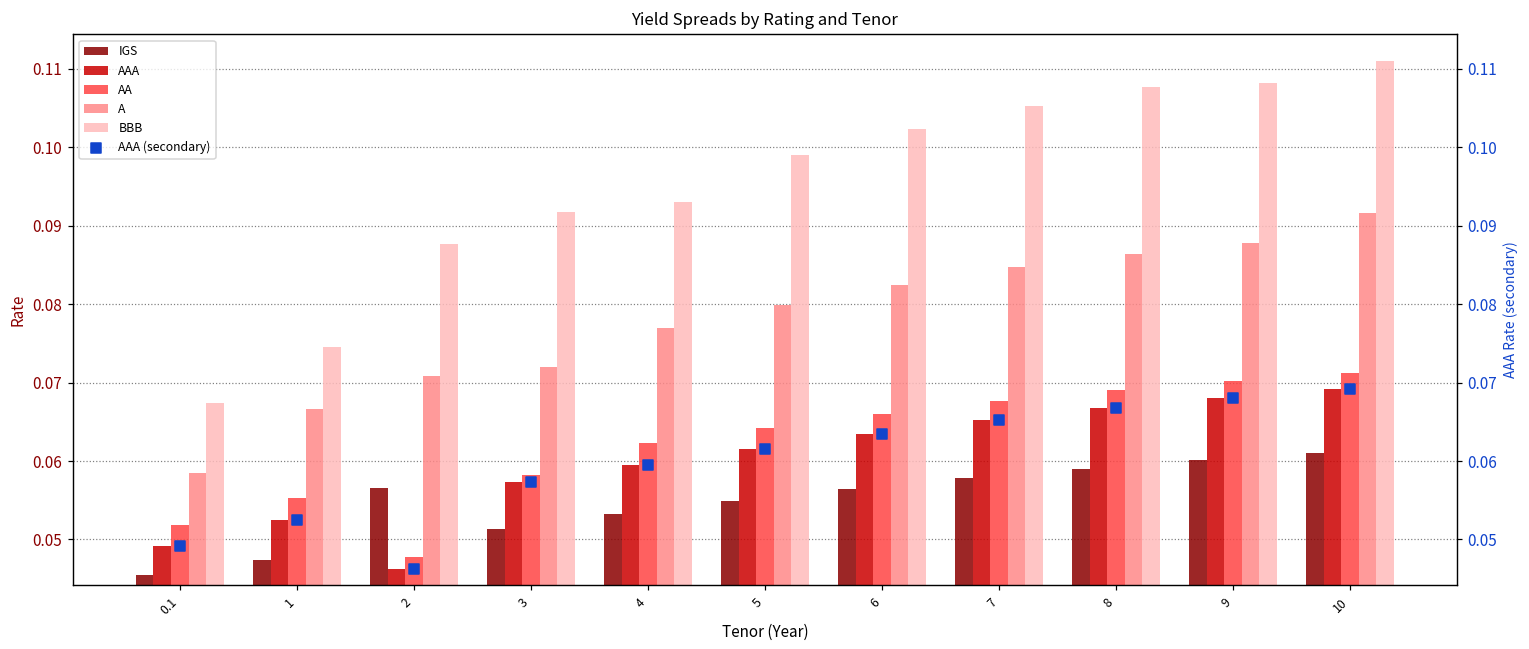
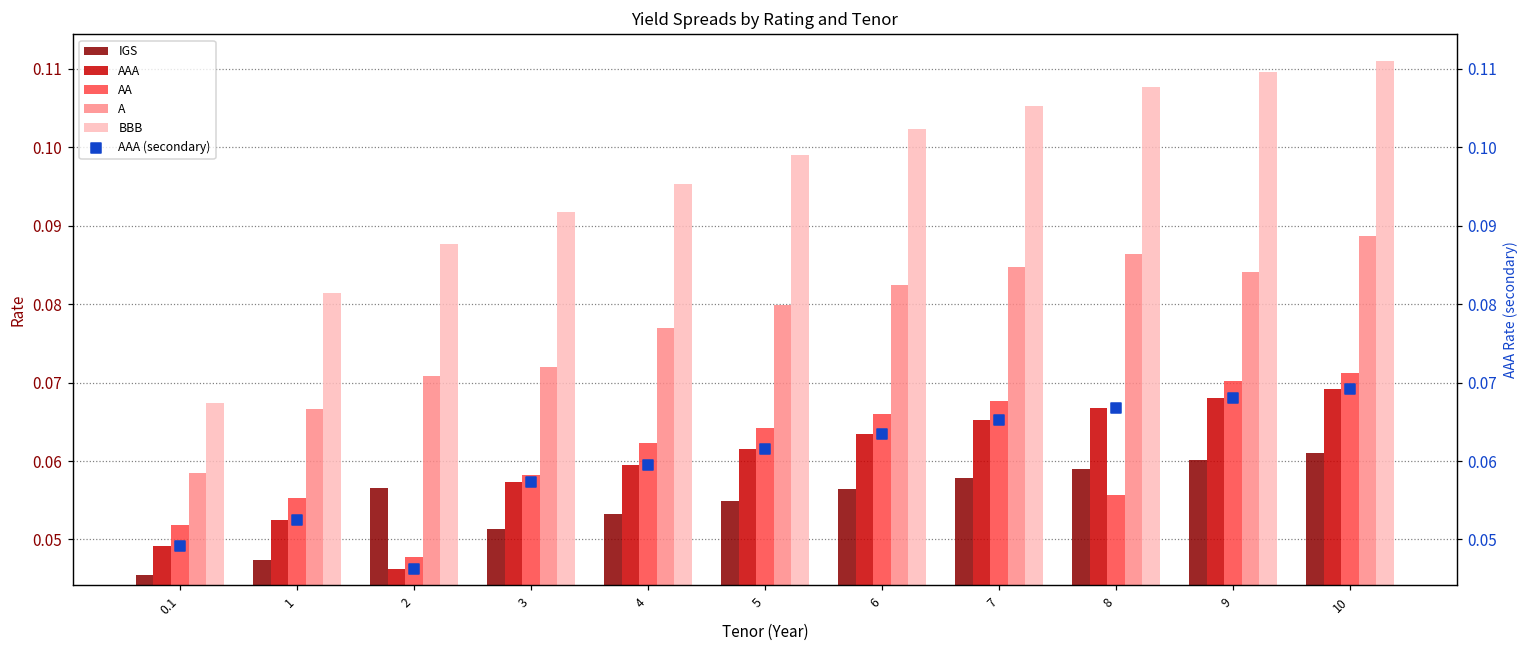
BBB, 1: 0.075 -> 0.081
BBB, 4: 0.093 -> 0.095
AA, 8: 0.069 -> 0.056
A, 9: 0.088 -> 0.084
BBB, 9: 0.108 -> 0.110
A, 10: 0.092 -> 0.089
